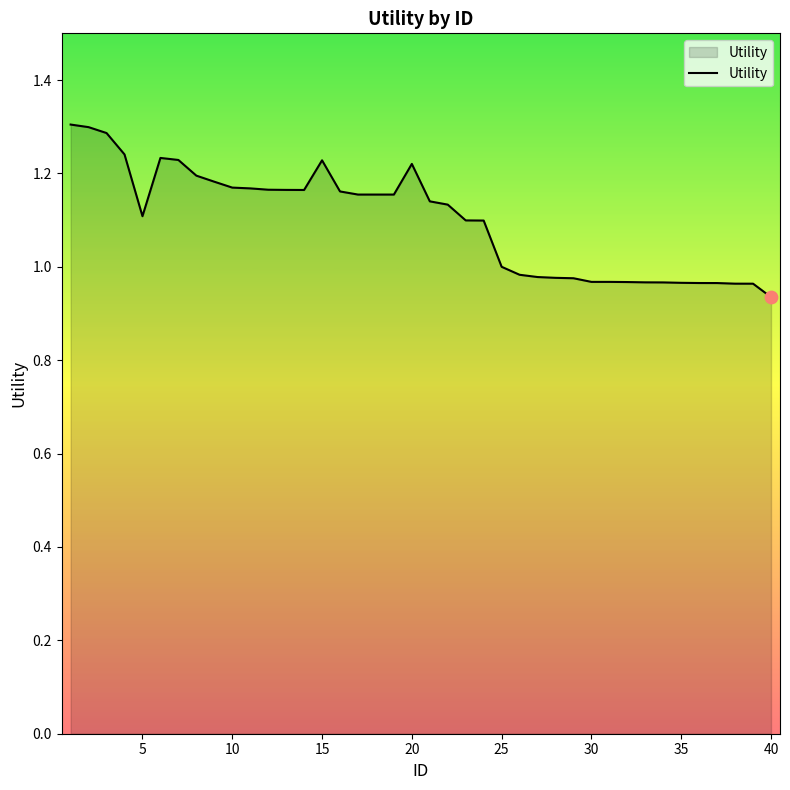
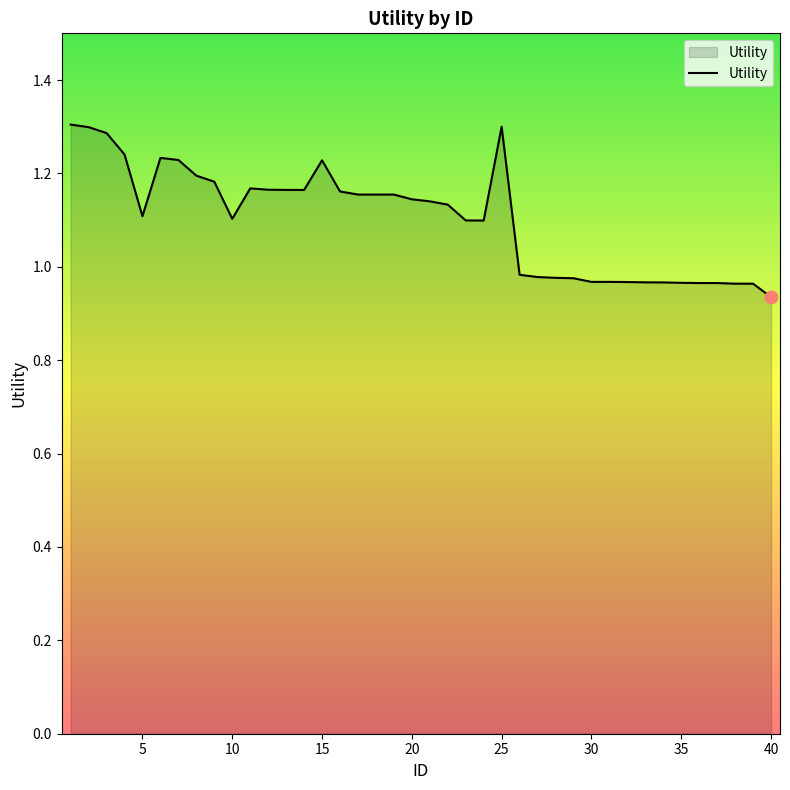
Utility, 10: 1.17 -> 1.10
Utility, 20: 1.22 -> 1.14
Utility, 25: 1.0 -> 1.3
